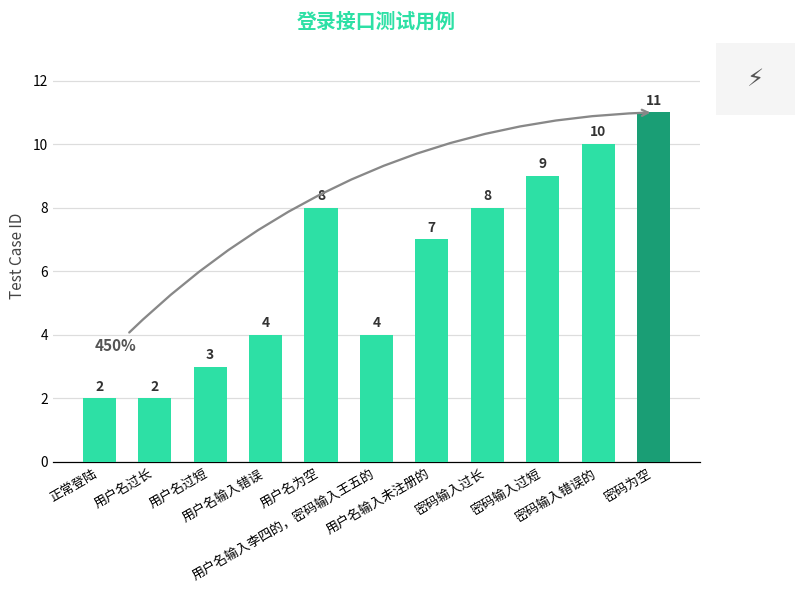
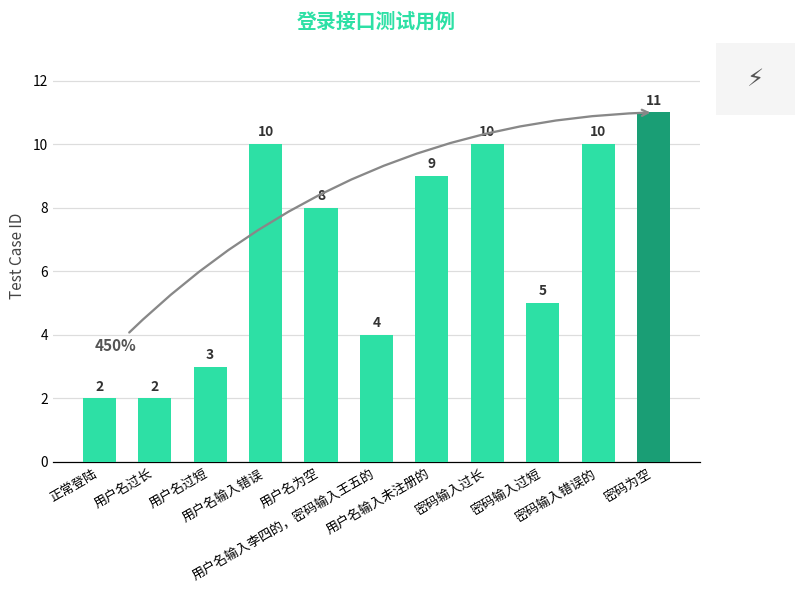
用户名输入错误: 4 -> 10
用户名输入未注册的: 7 -> 9
密码输入过长: 8 -> 10
密码输入过短: 9 -> 5
